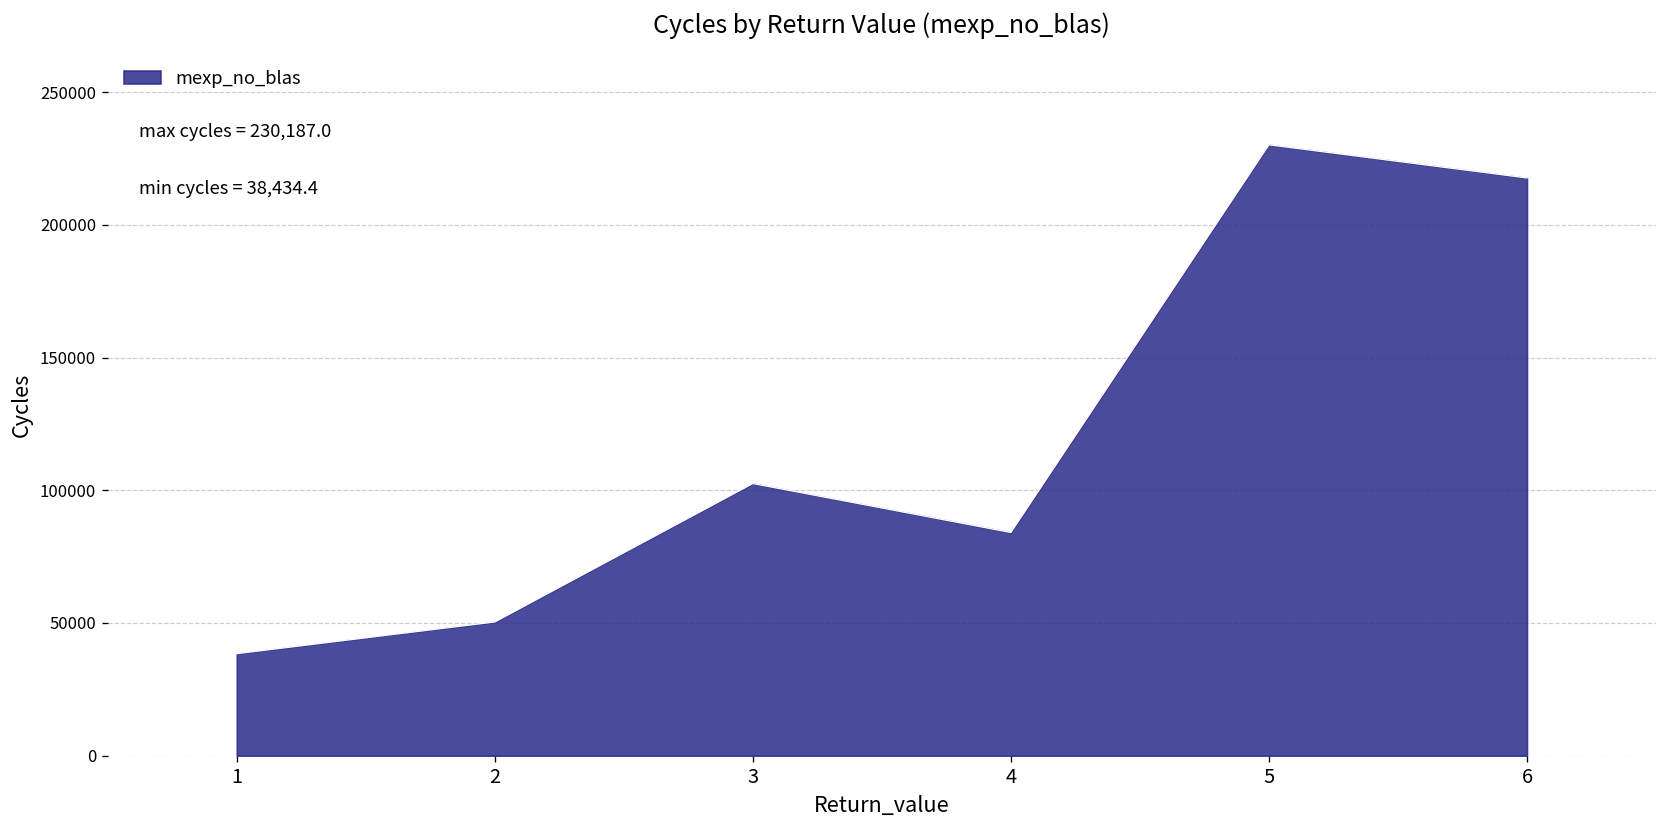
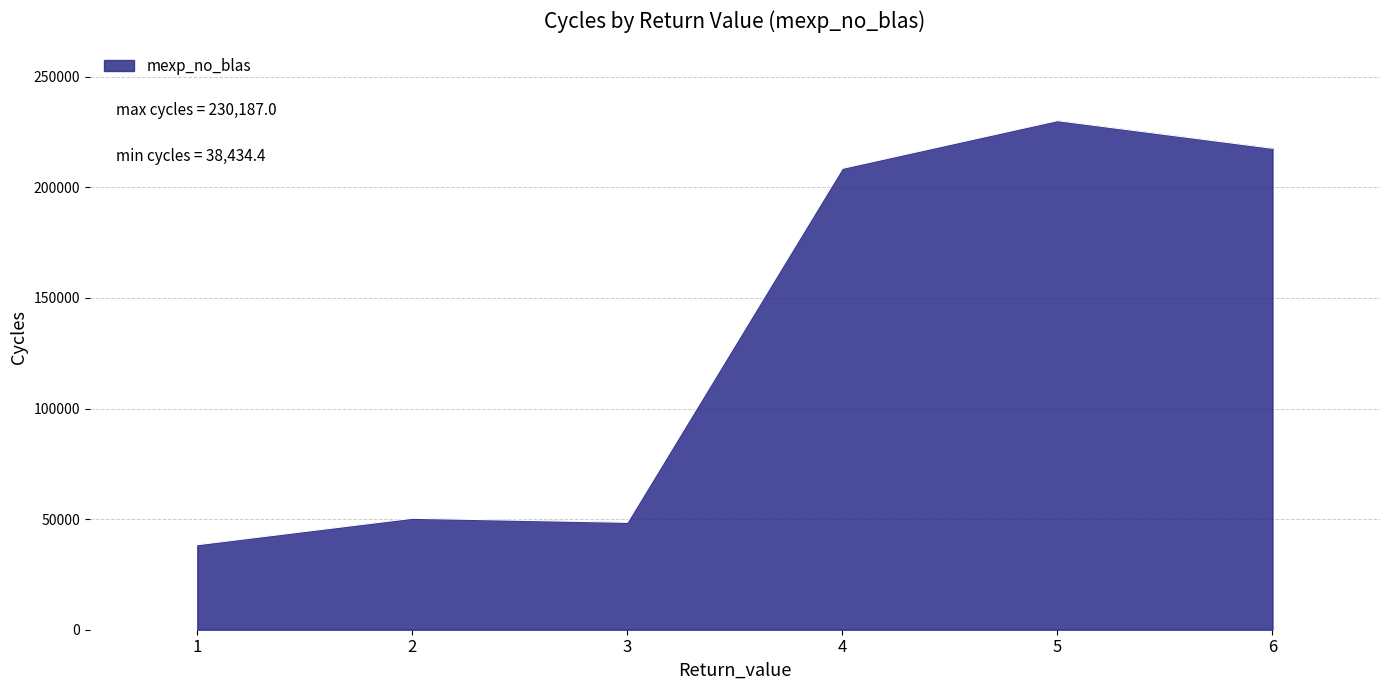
3: 103000 -> 49000
4: 84000 -> 209000
